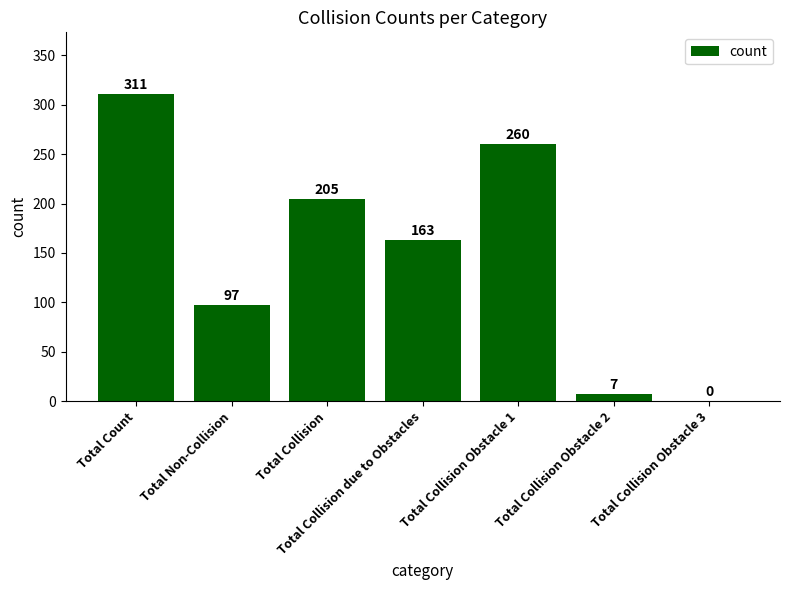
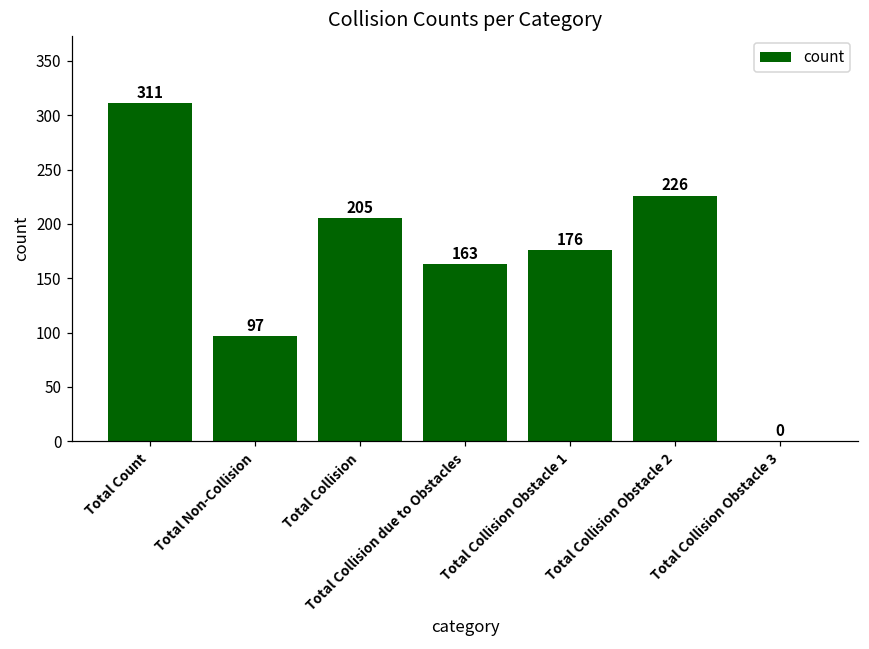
Total Collision Obstacle 1: 260 -> 176
Total Collision Obstacle 2: 7 -> 226
